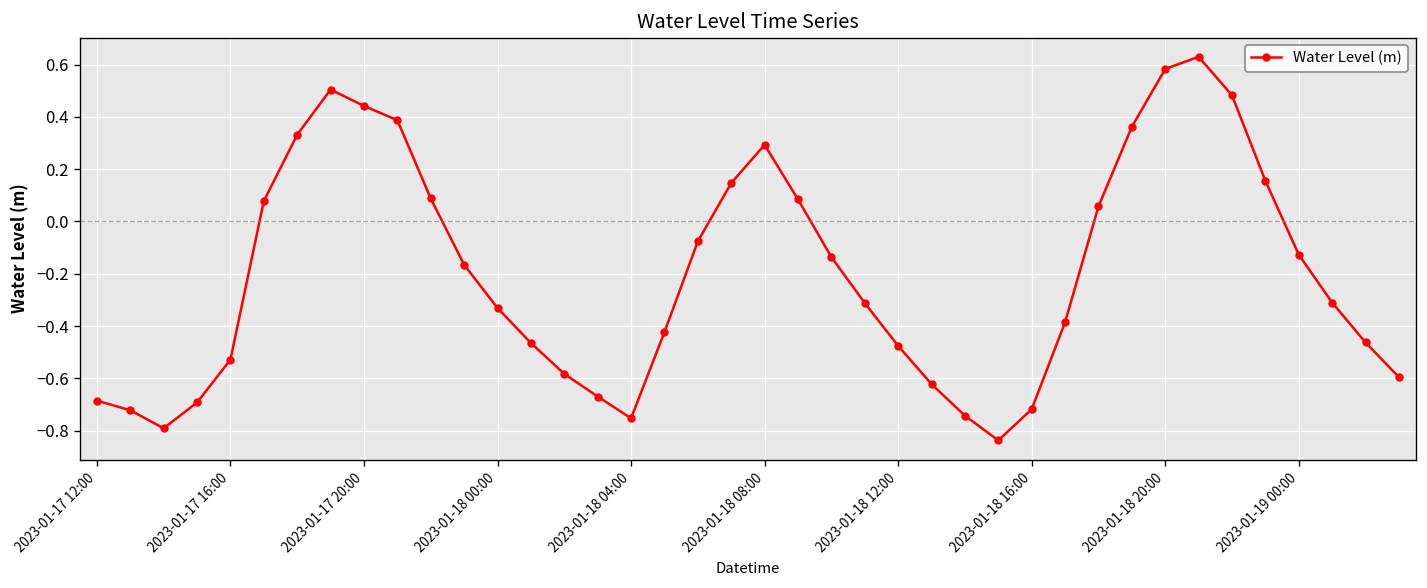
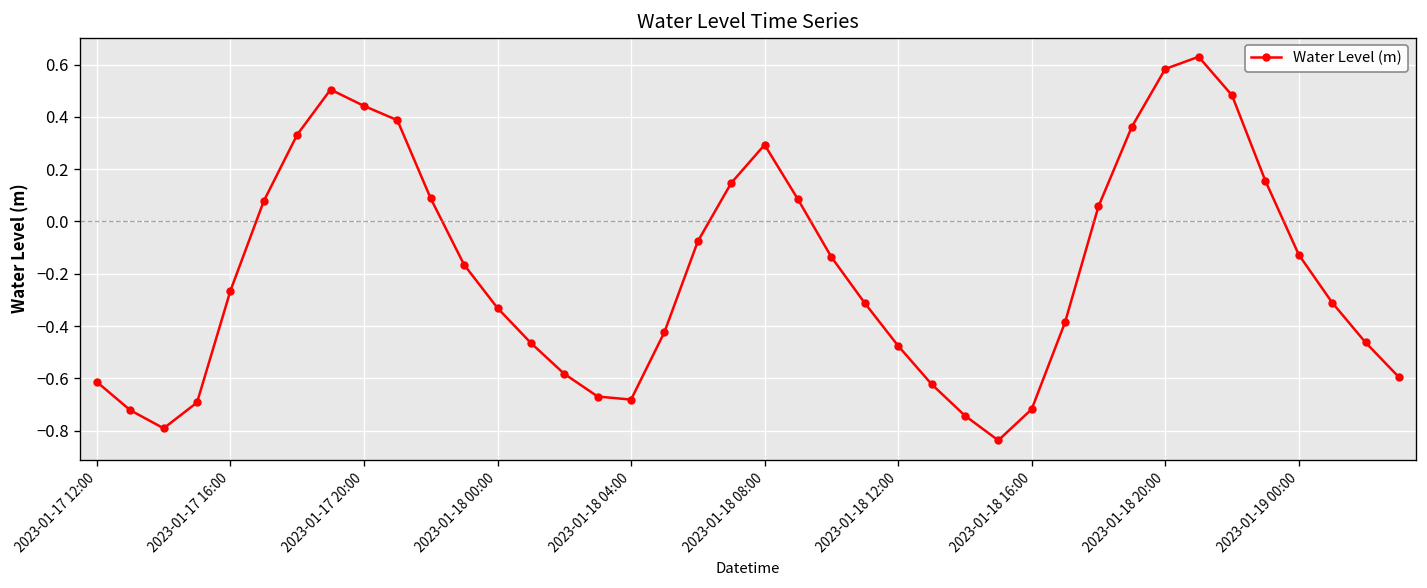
2023-01-17 12:00: -0.69 -> -0.61
2023-01-17 16:00: -0.53 -> -0.27
2023-01-18 04:00: -0.75 -> -0.68
